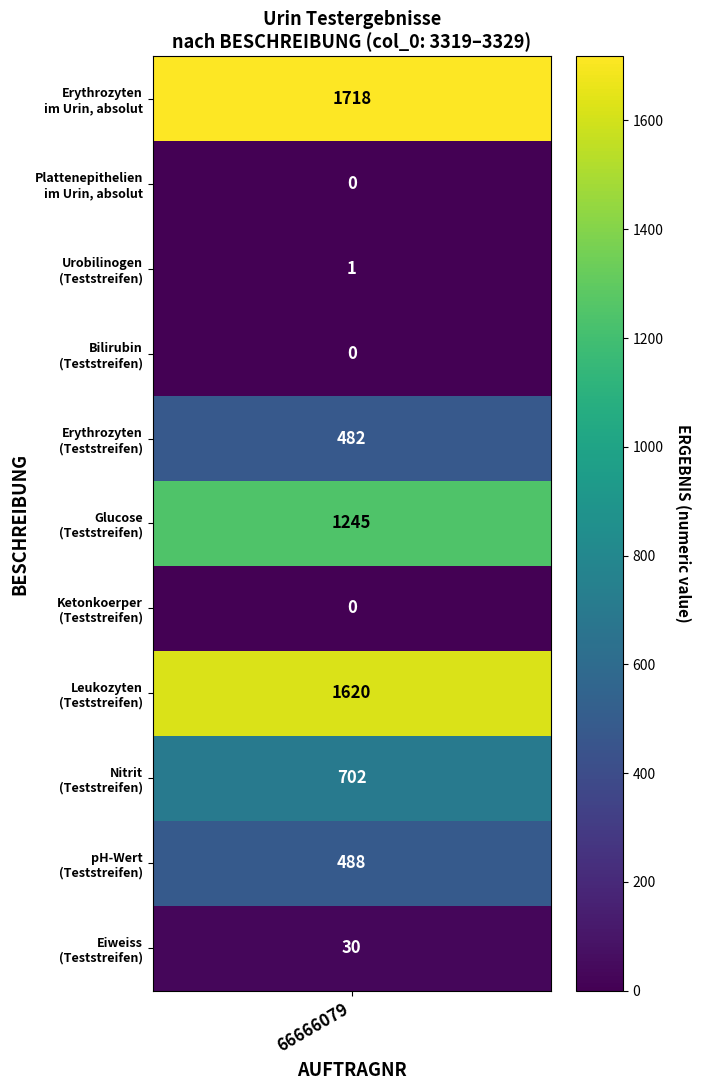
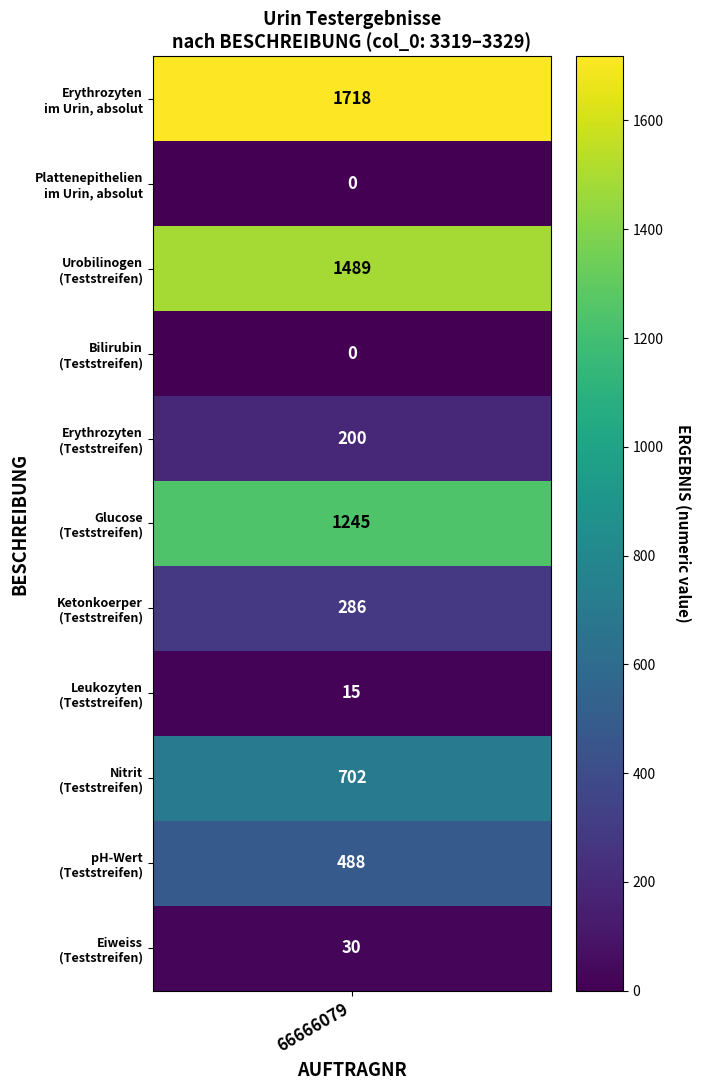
Urobilinogen (Teststreifen), 66666079: 1 -> 1489
Erythrozyten (Teststreifen), 66666079: 482 -> 200
Ketonkoerper (Teststreifen), 66666079: 0 -> 286
Leukozyten (Teststreifen), 66666079: 1620 -> 15
